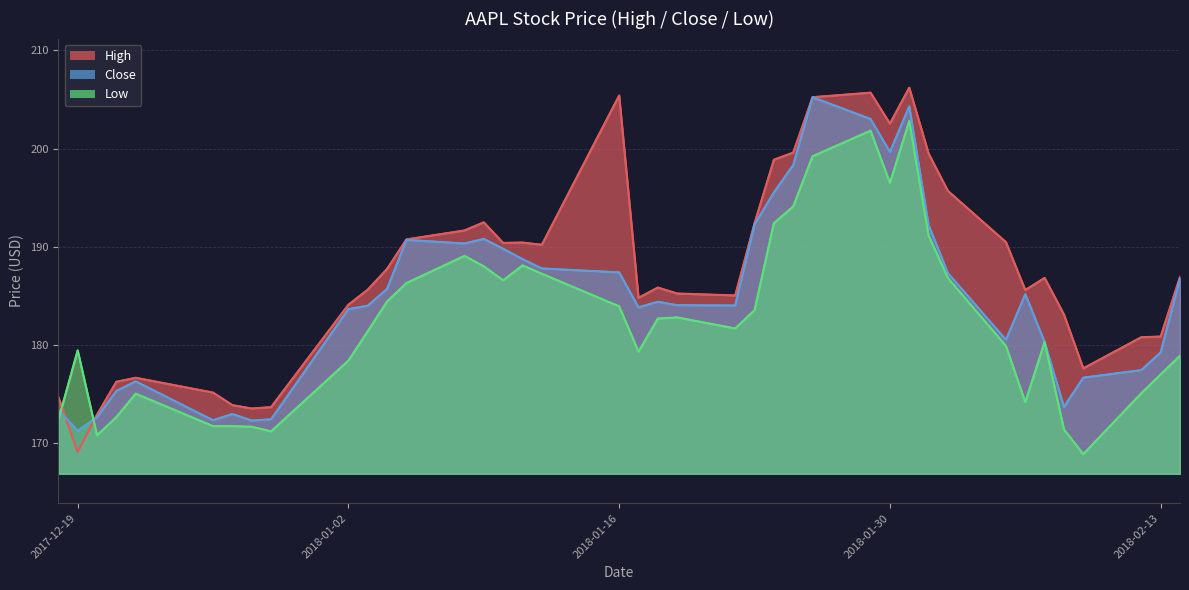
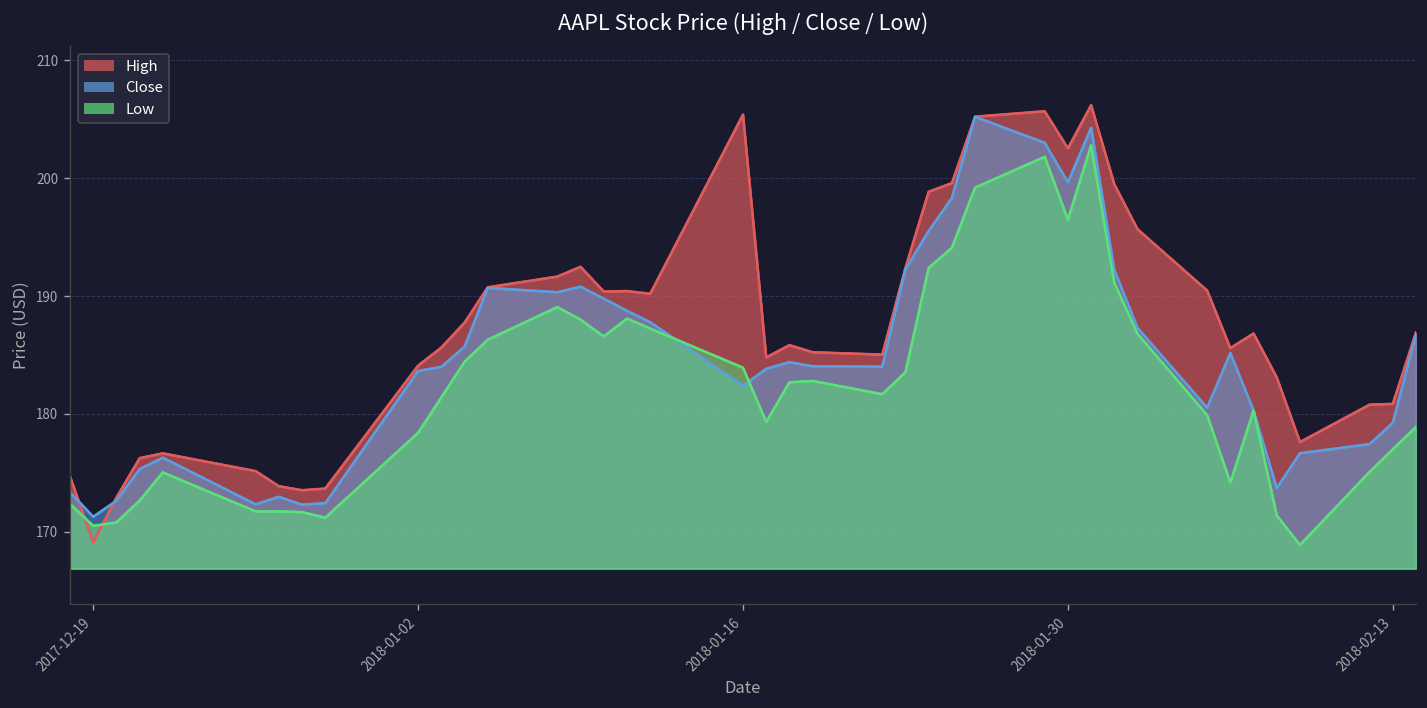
Low, 2017-12-19: 179 -> 171
Close, 2018-01-16: 187 -> 182
